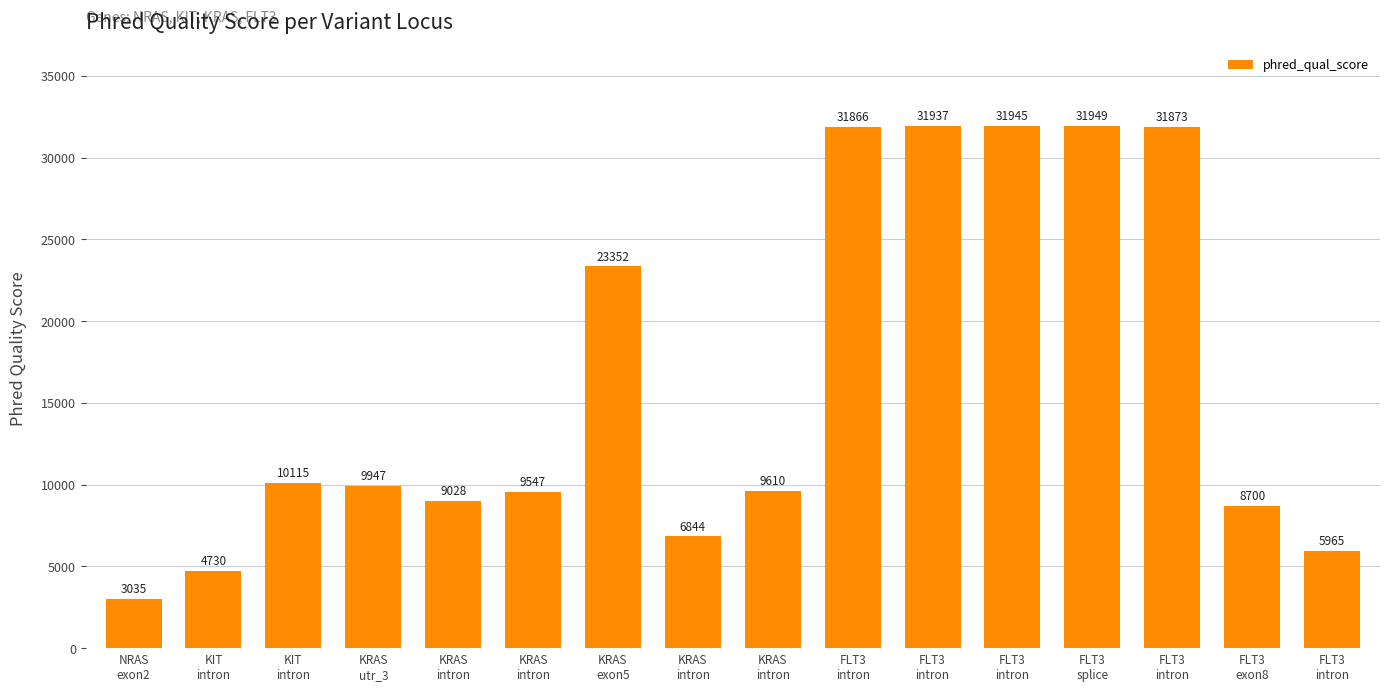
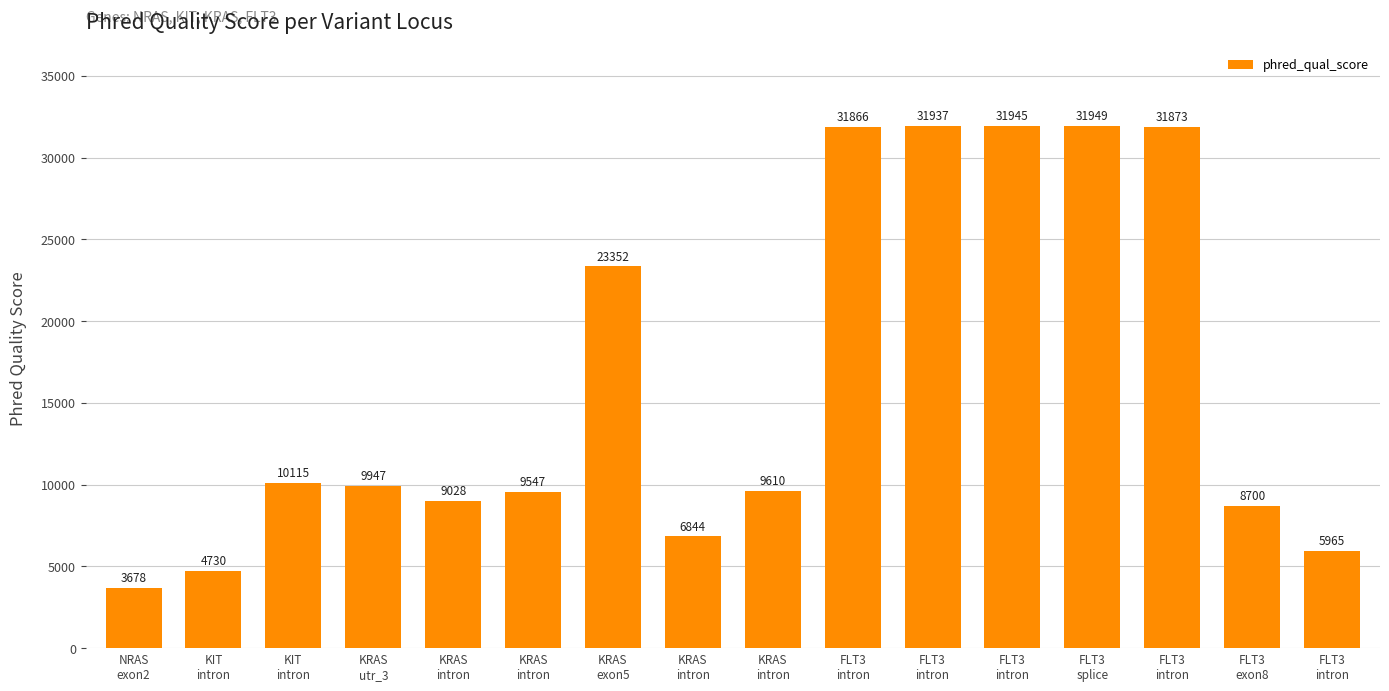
NRAS exon2: 3035 -> 3678
